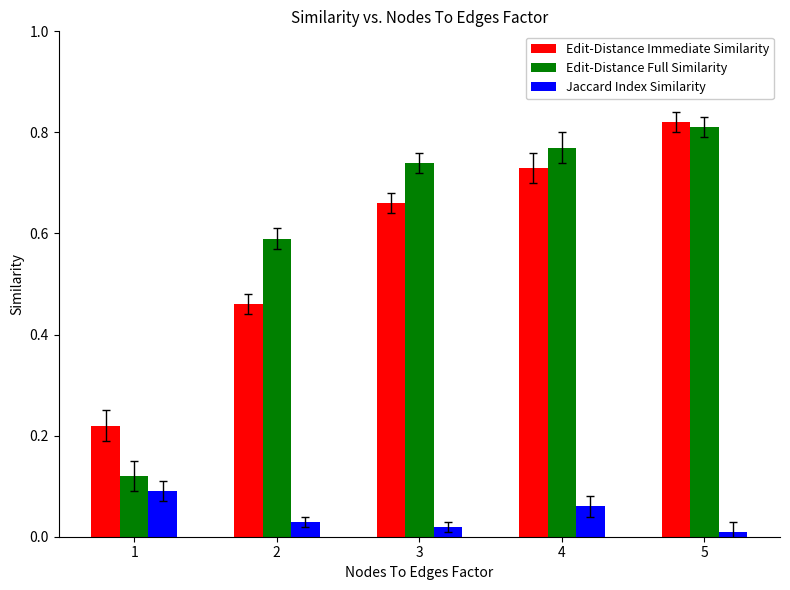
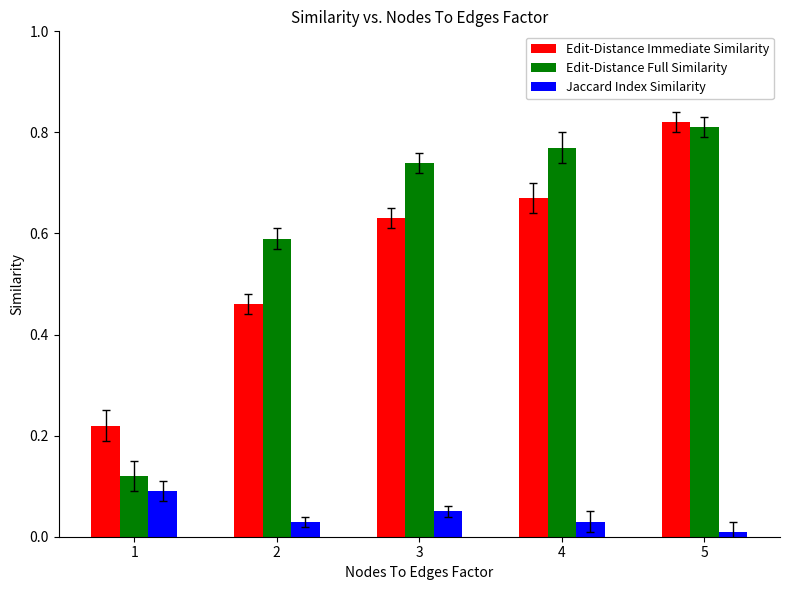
Edit-Distance Immediate Similarity, 3: 0.66 -> 0.63
Jaccard Index Similarity, 3: 0.02 -> 0.05
Edit-Distance Immediate Similarity, 4: 0.73 -> 0.67
Jaccard Index Similarity, 4: 0.06 -> 0.03
